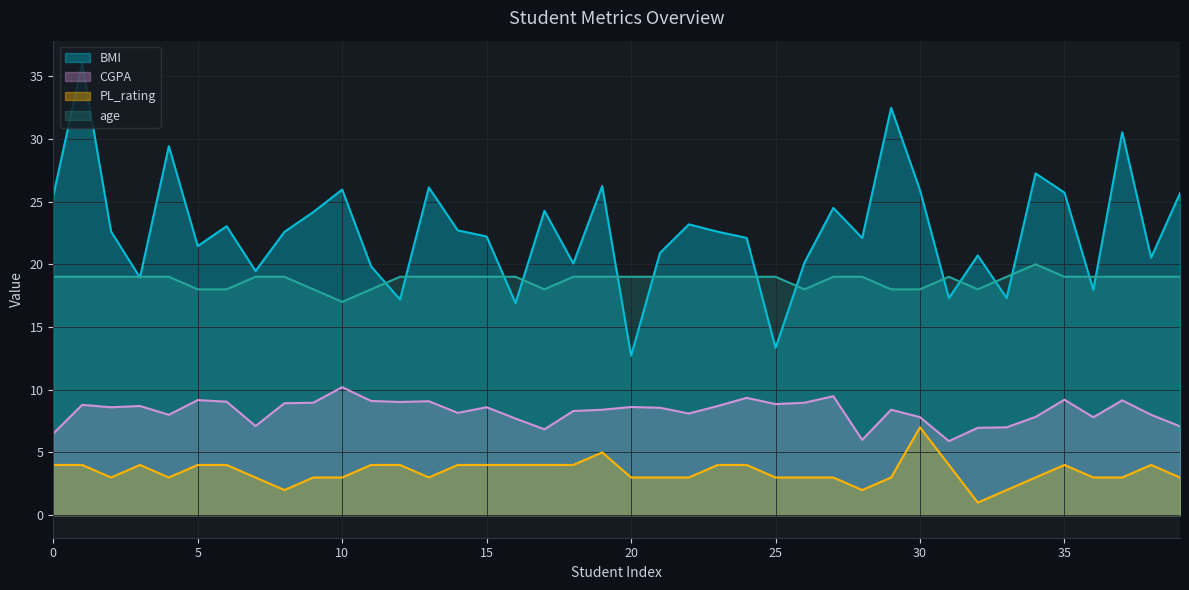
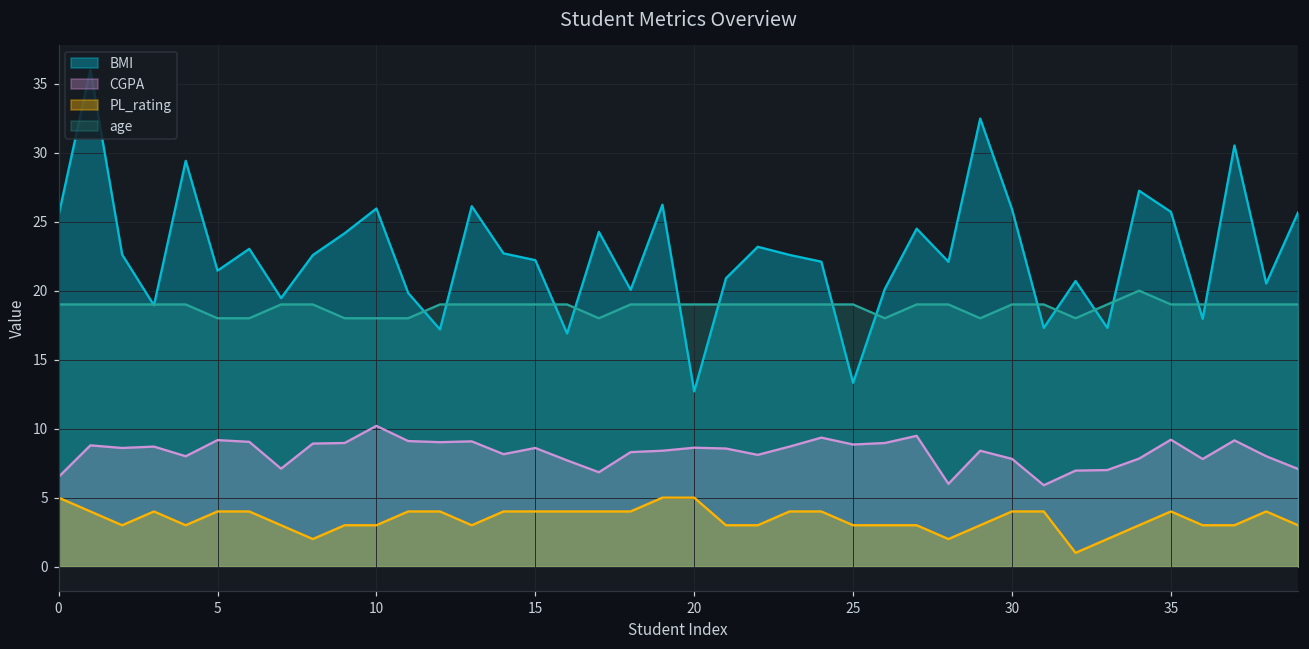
PL_rating, 0: 4 -> 5
age, 10: 17 -> 18
PL_rating, 20: 3 -> 5
PL_rating, 30: 7 -> 4
age, 30: 18 -> 19
